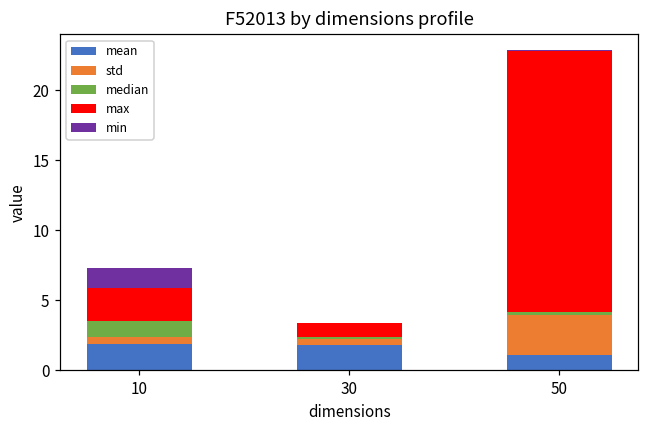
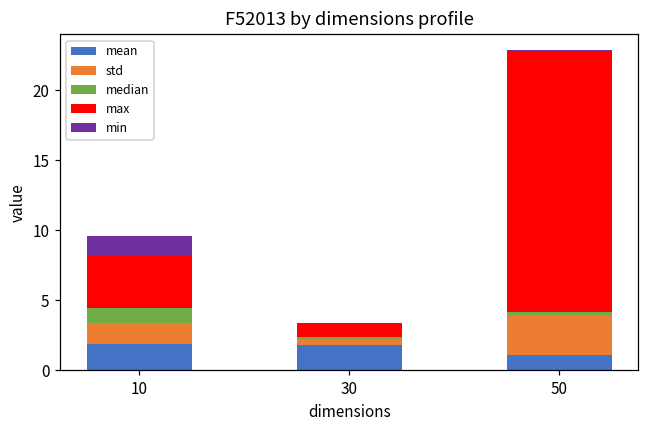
std, 10: 0.5 -> 1.5
max, 10: 2.4 -> 3.7
